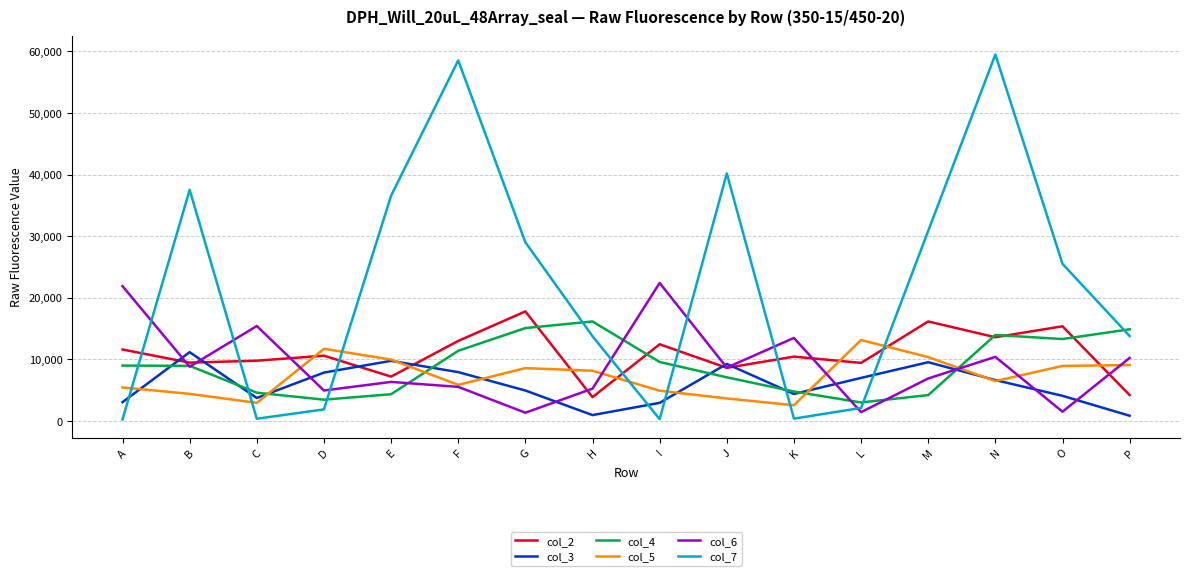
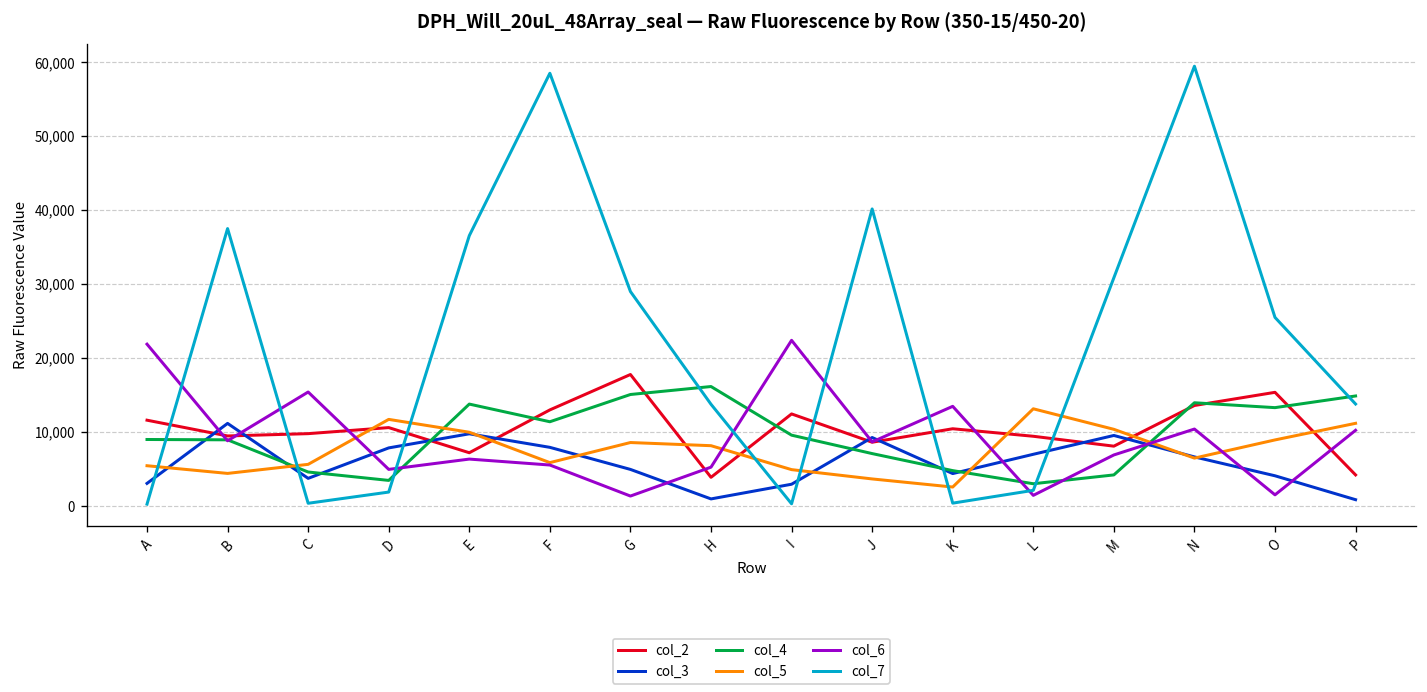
col_5, C: 3,000 -> 6,000
col_4, E: 4,000 -> 14,000
col_2, M: 16,000 -> 8,000
col_5, P: 9,000 -> 11,000
